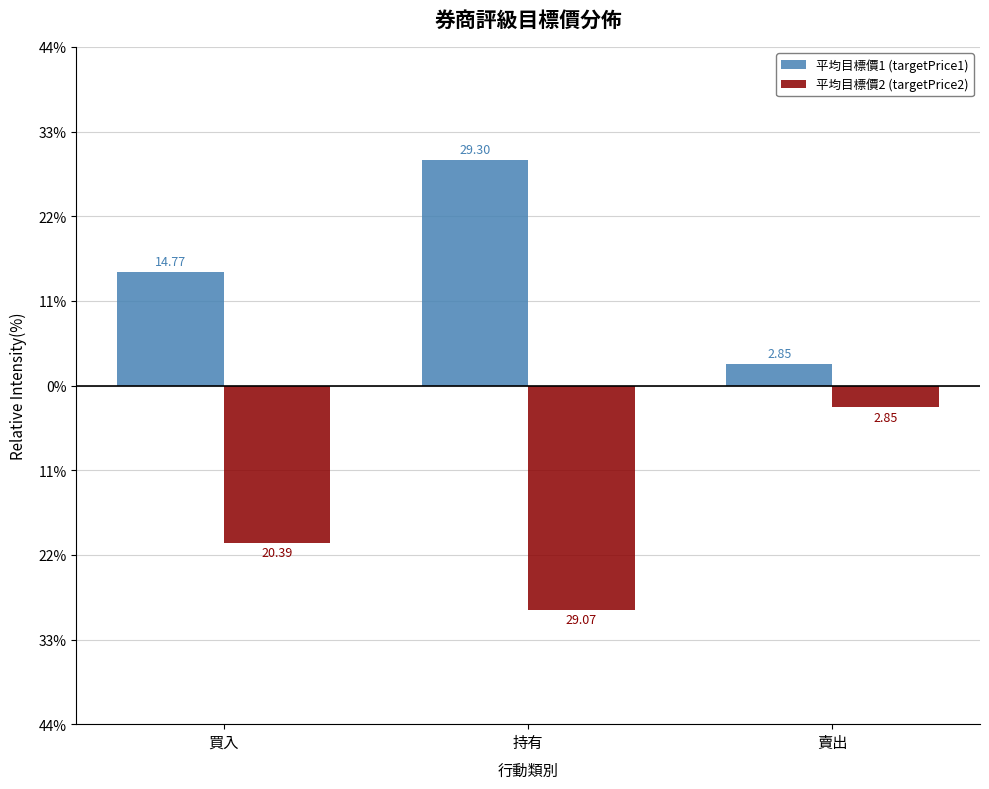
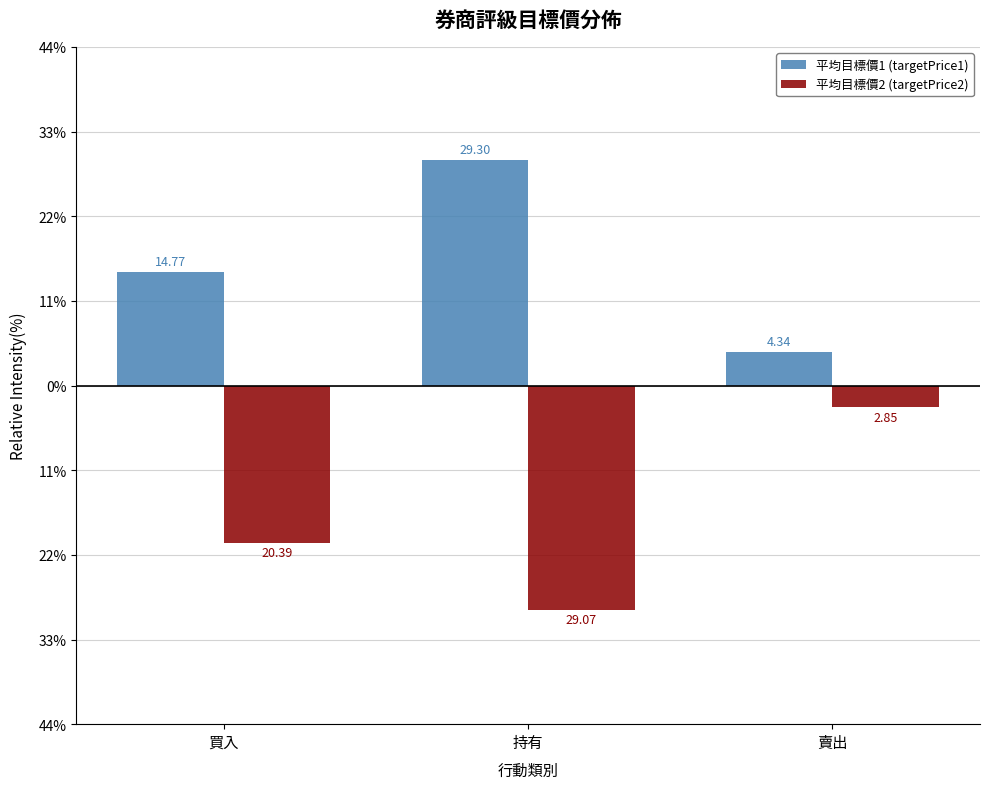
平均目標價1 (targetPrice1), 賣出: 2.85 -> 4.34
